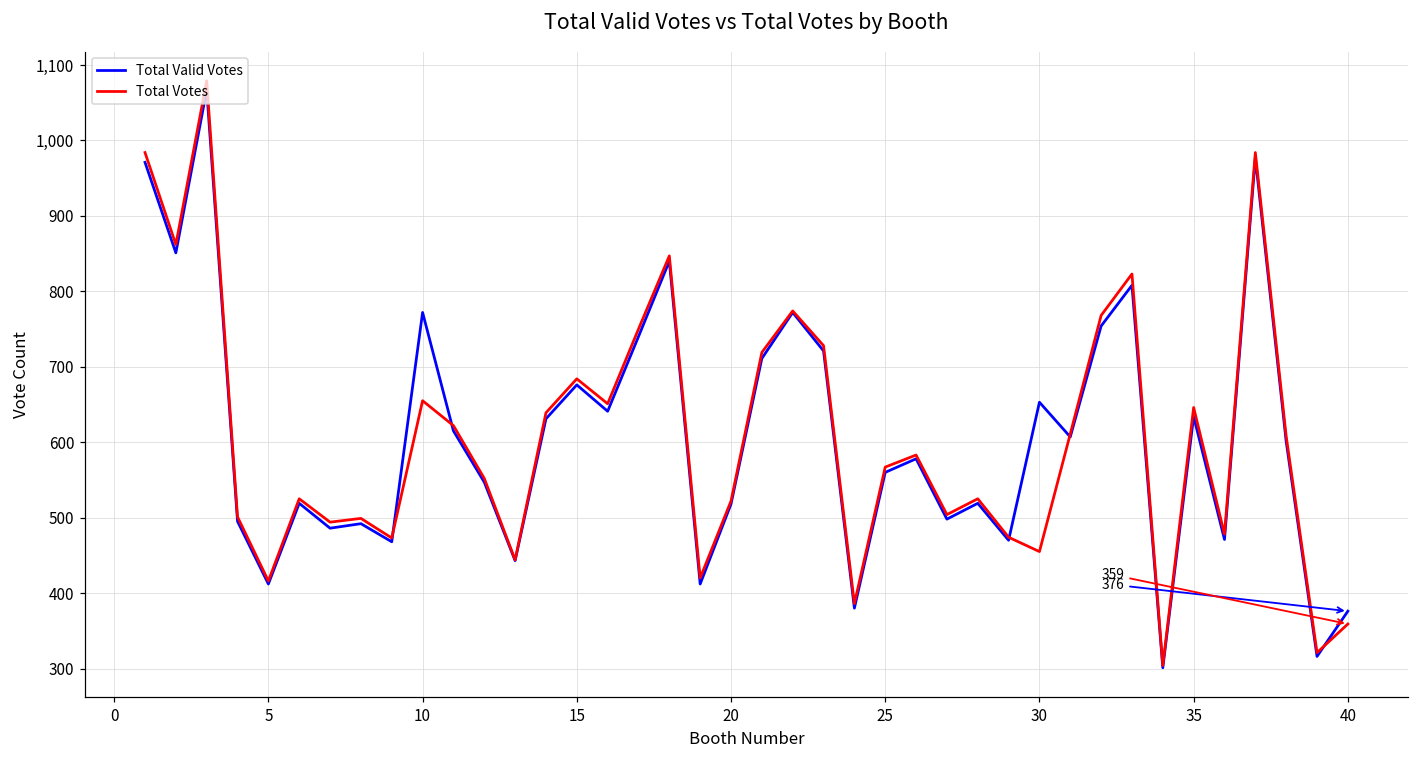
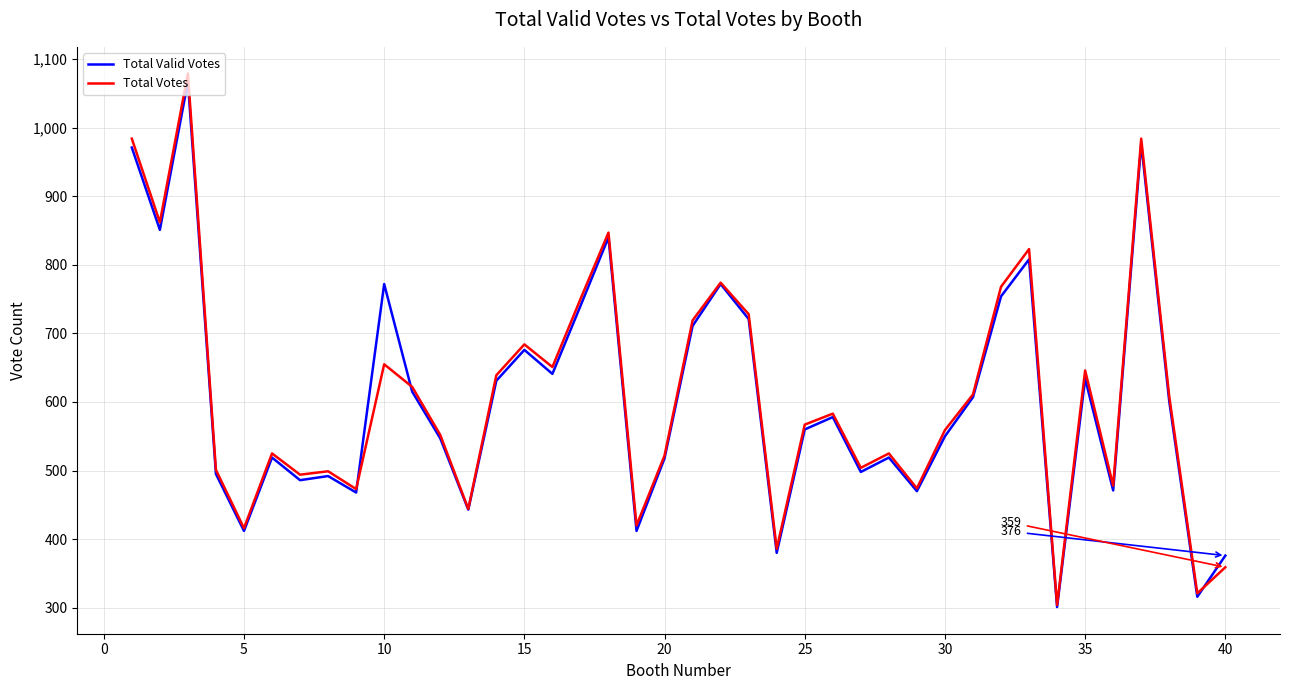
Total Valid Votes, 30: 650 -> 550
Total Votes, 30: 460 -> 560
